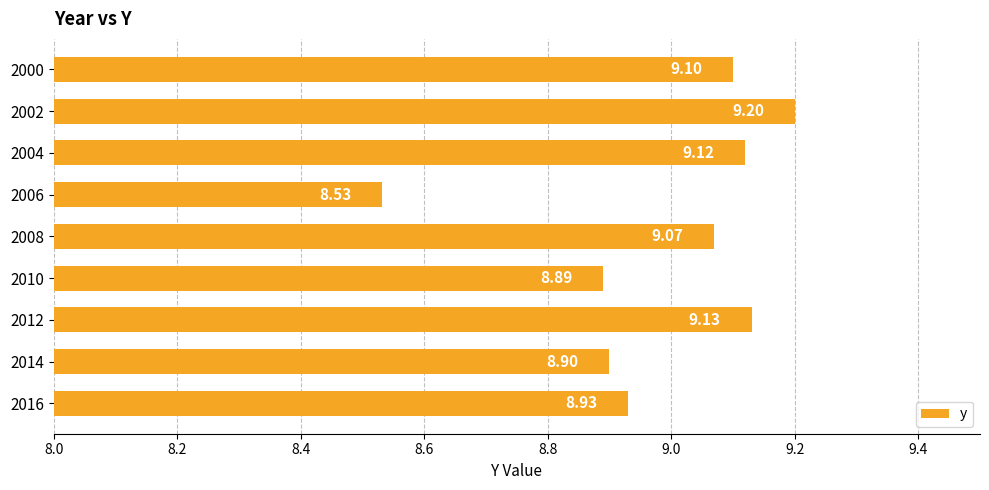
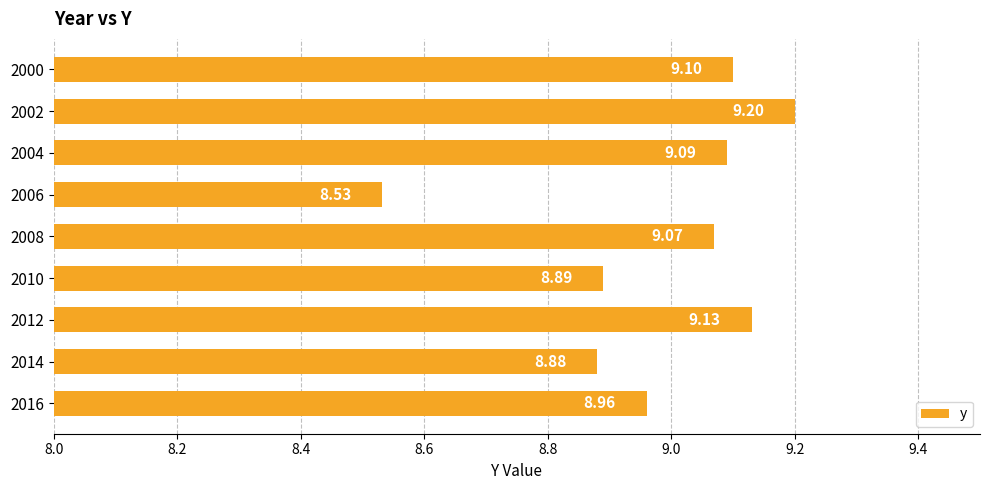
2004: 9.12 -> 9.09
2014: 8.90 -> 8.88
2016: 8.93 -> 8.96
